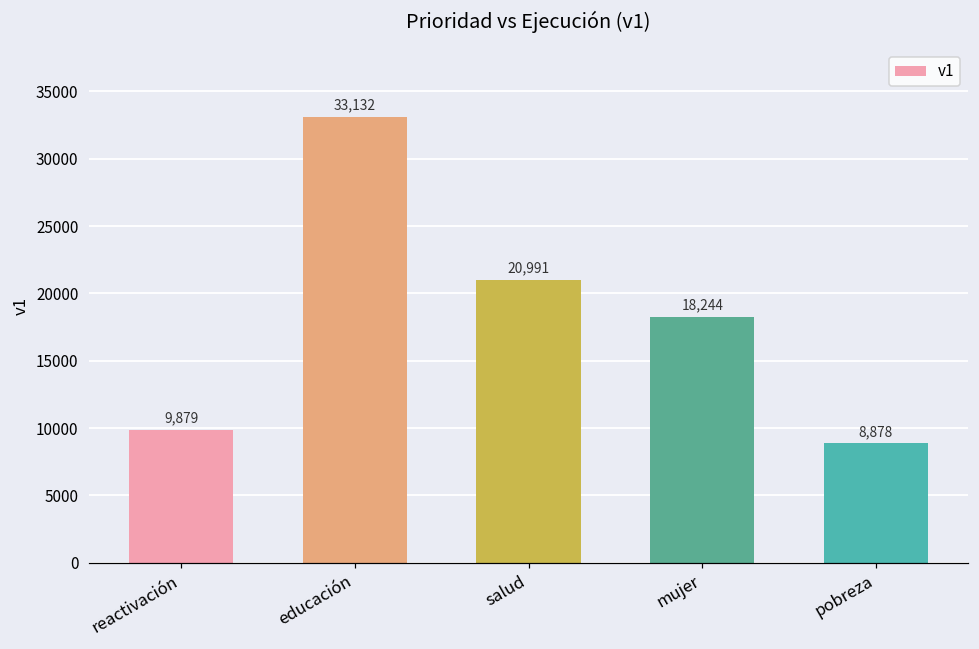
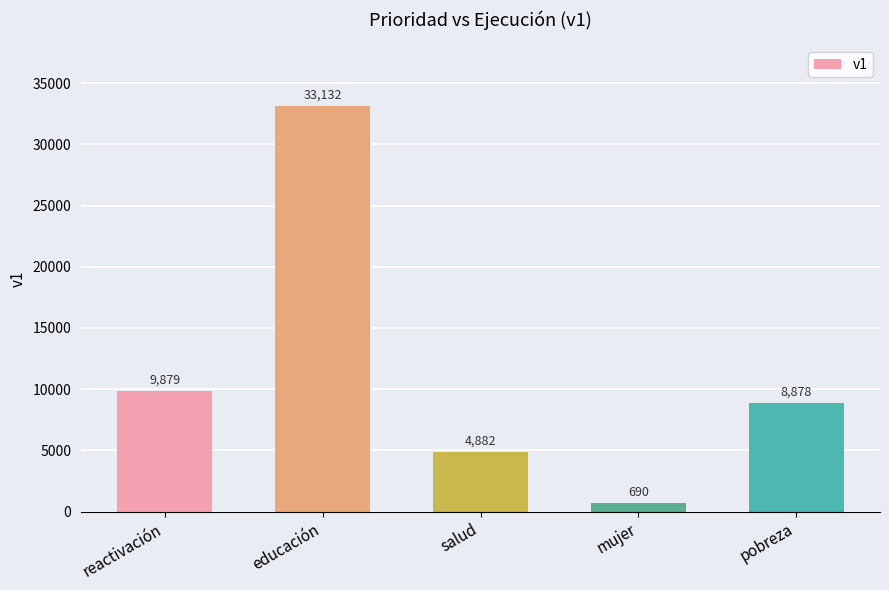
salud: 20,991 -> 4,882
mujer: 18,244 -> 690
